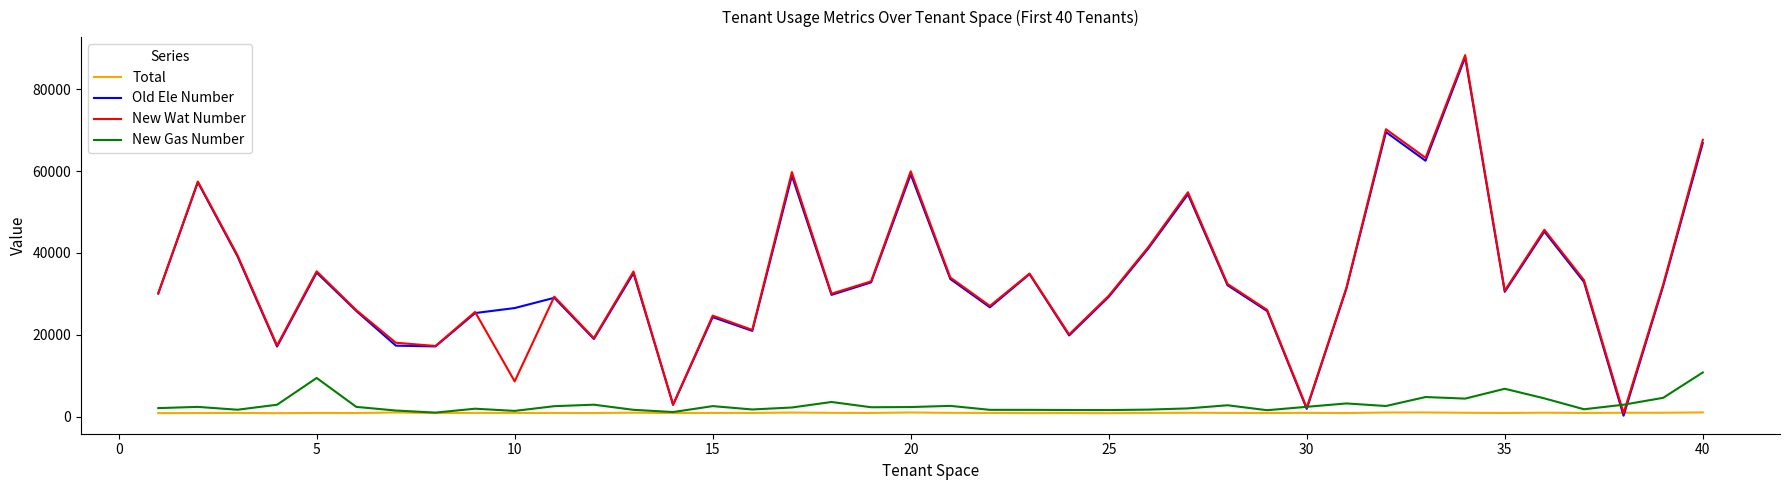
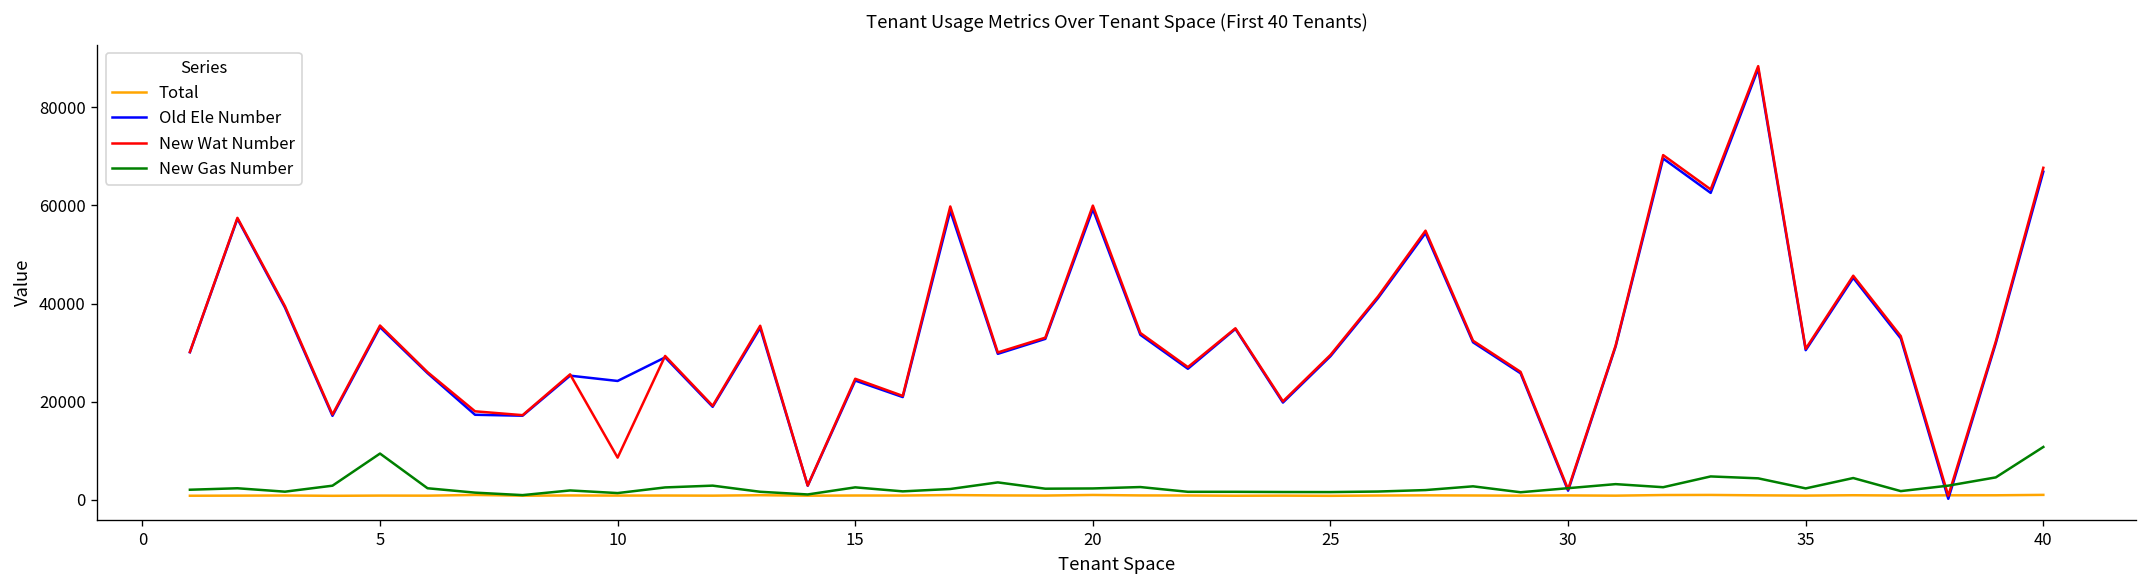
Old Ele Number, 10: 27000 -> 24000
New Gas Number, 35: 7000 -> 2000
